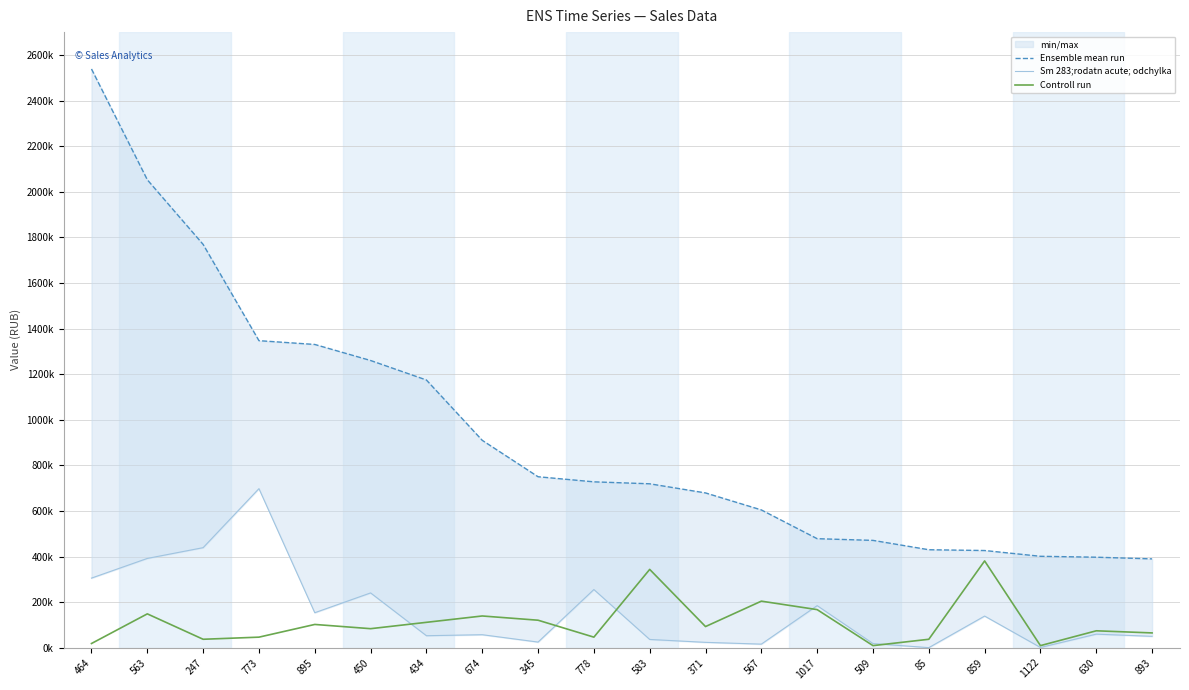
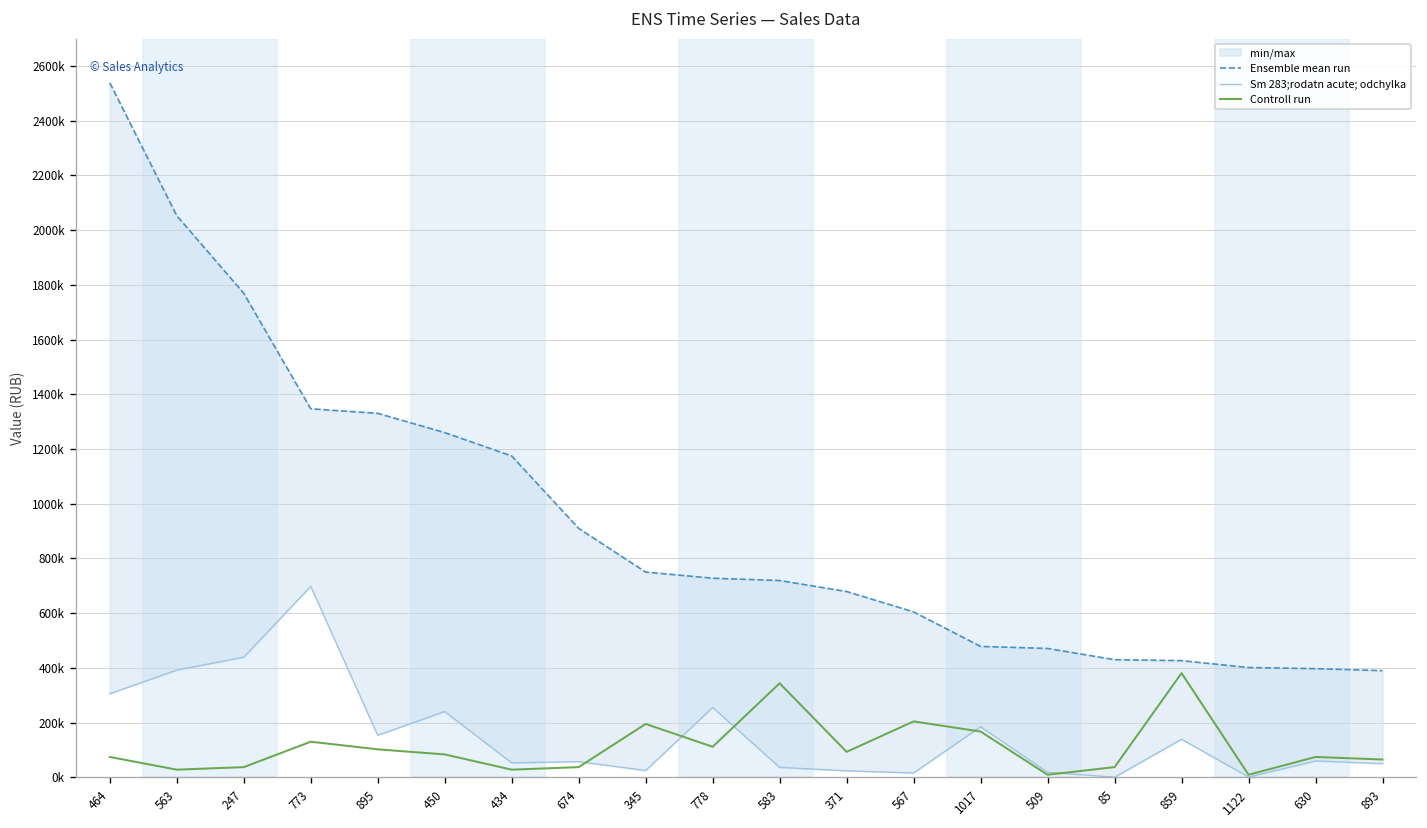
Controll run, 464: 20000 -> 70000
Controll run, 563: 150000 -> 30000
Controll run, 773: 50000 -> 130000
Controll run, 434: 110000 -> 30000
Controll run, 674: 140000 -> 40000
Controll run, 345: 120000 -> 200000
Controll run, 778: 50000 -> 110000
